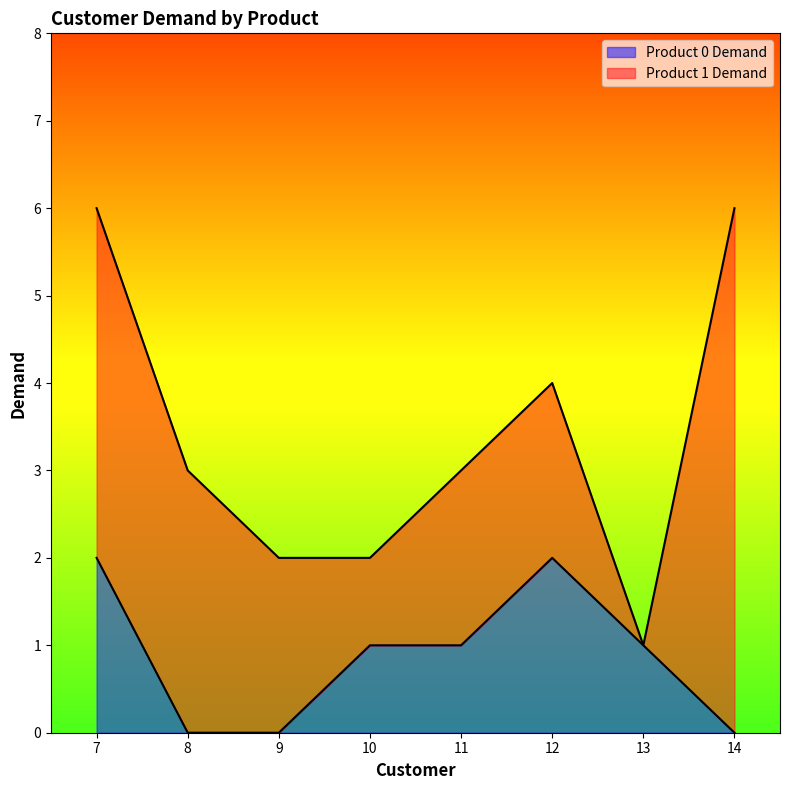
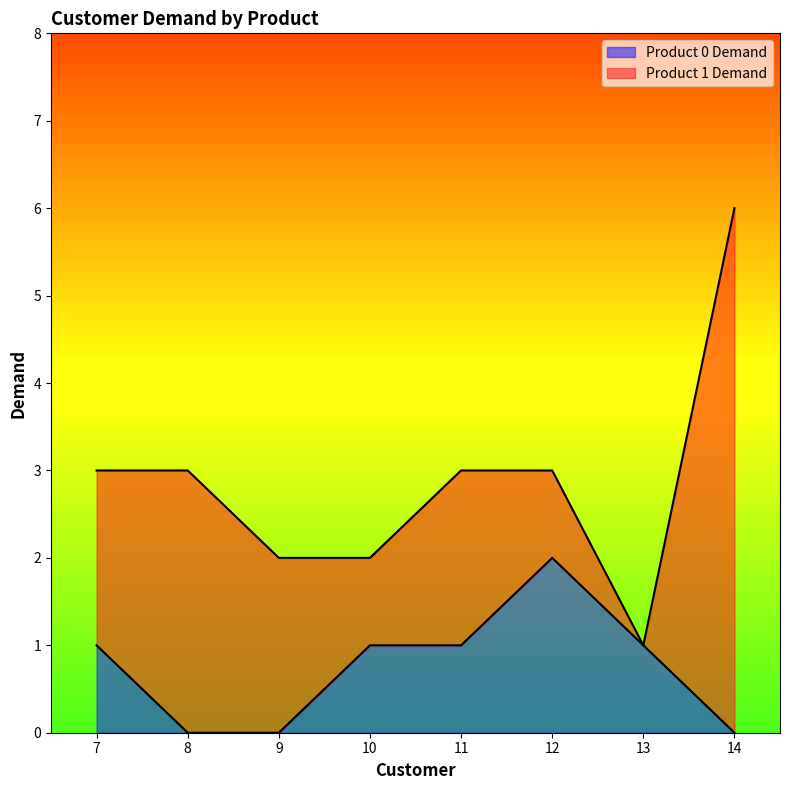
Product 0 Demand, 7: 2 -> 1
Product 1 Demand, 7: 4 -> 2
Product 1 Demand, 12: 2 -> 1
